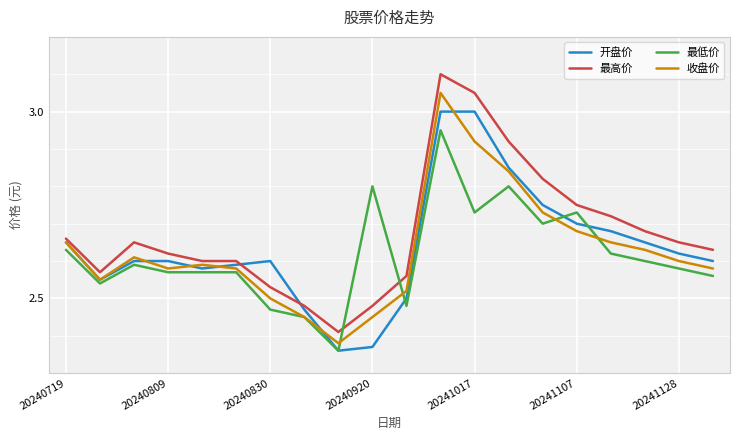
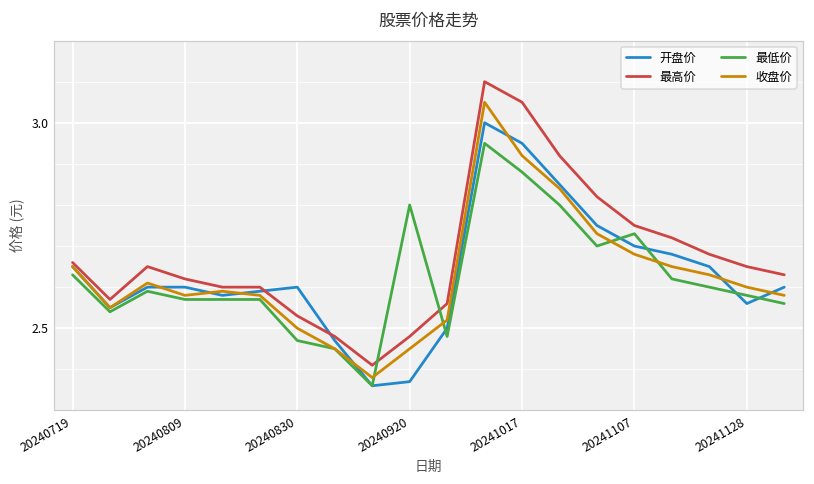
开盘价, 20241017: 3.00 -> 2.95
最低价, 20241017: 2.73 -> 2.88
开盘价, 20241128: 2.62 -> 2.56
